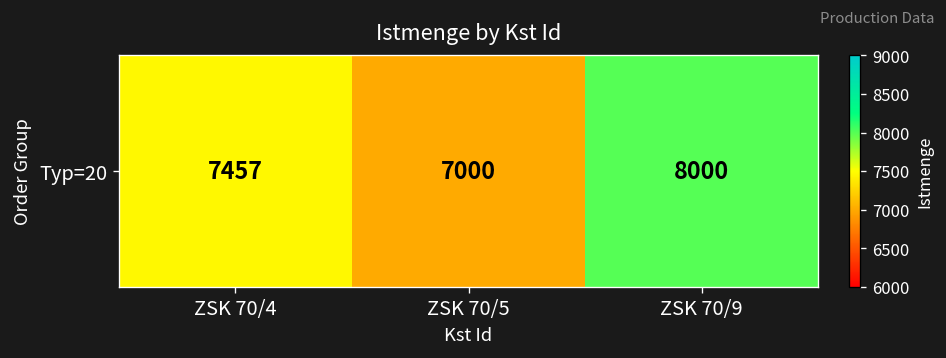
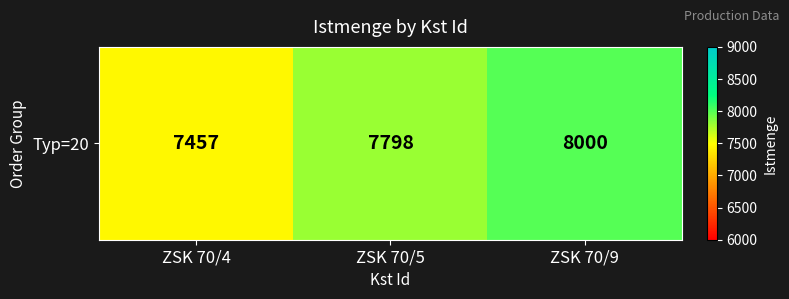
Typ=20, ZSK 70/5: 7000 -> 7798
